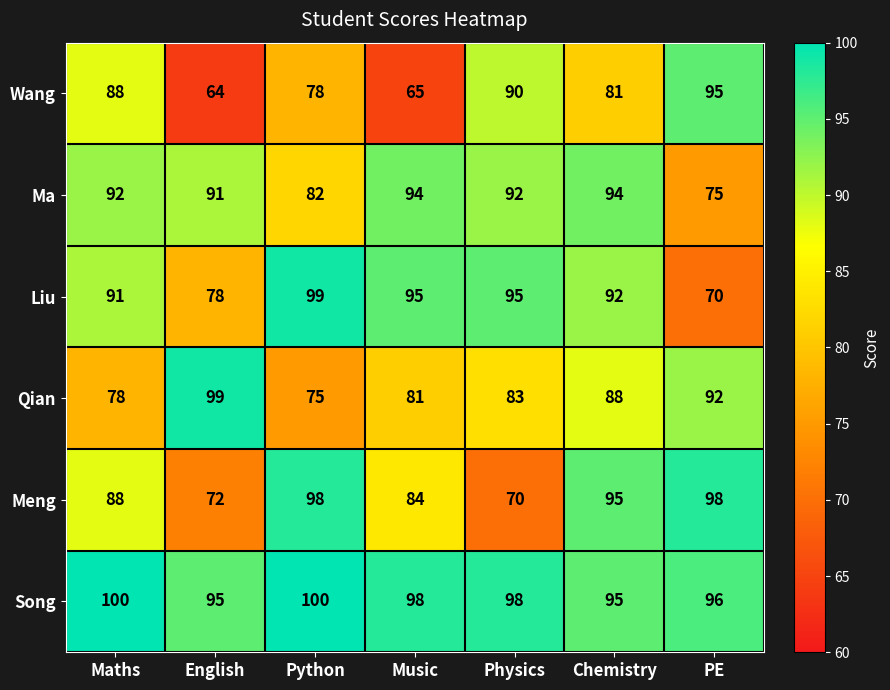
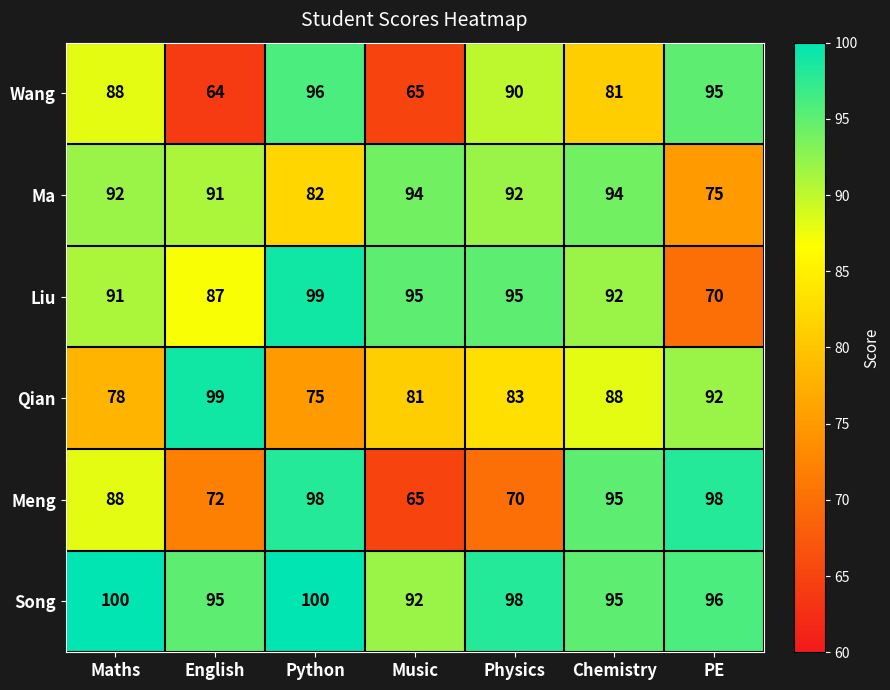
Wang, Python: 78 -> 96
Liu, English: 78 -> 87
Meng, Music: 84 -> 65
Song, Music: 98 -> 92
